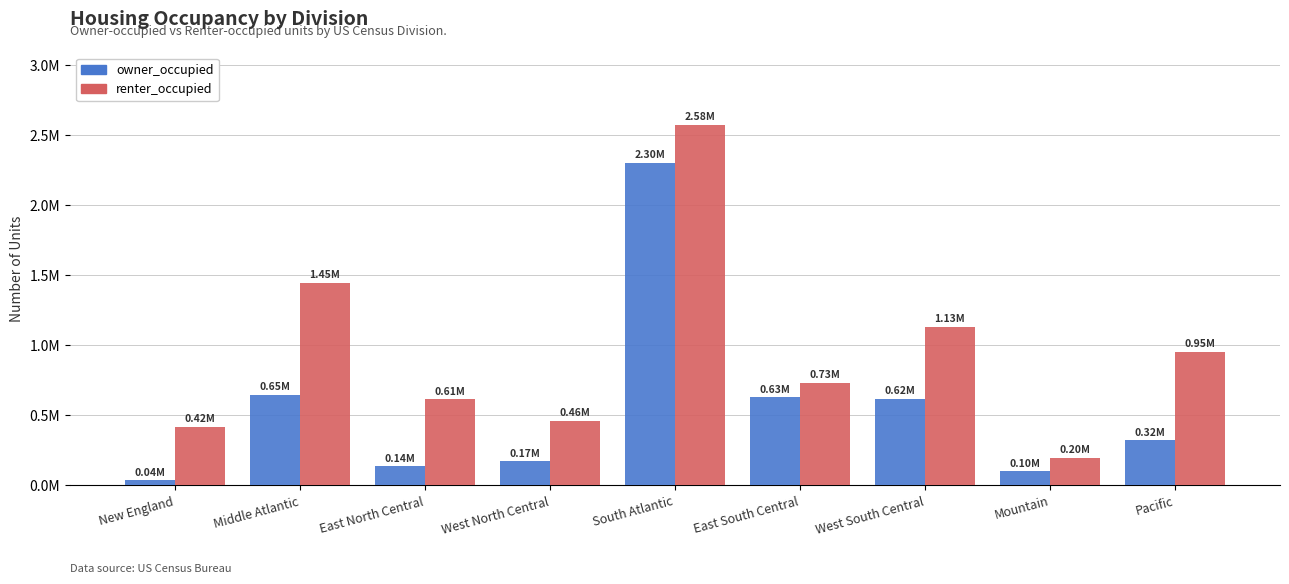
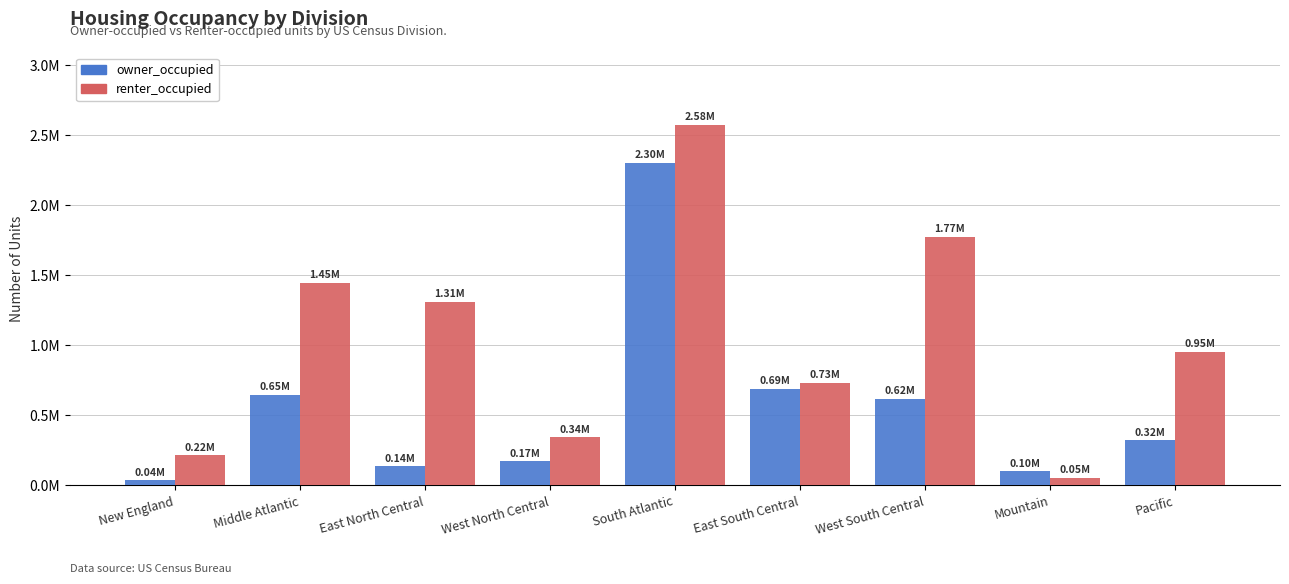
renter_occupied, New England: 0.42M -> 0.22M
renter_occupied, East North Central: 0.61M -> 1.31M
renter_occupied, West North Central: 0.46M -> 0.34M
owner_occupied, East South Central: 0.63M -> 0.69M
renter_occupied, West South Central: 1.13M -> 1.77M
renter_occupied, Mountain: 0.20M -> 0.05M
